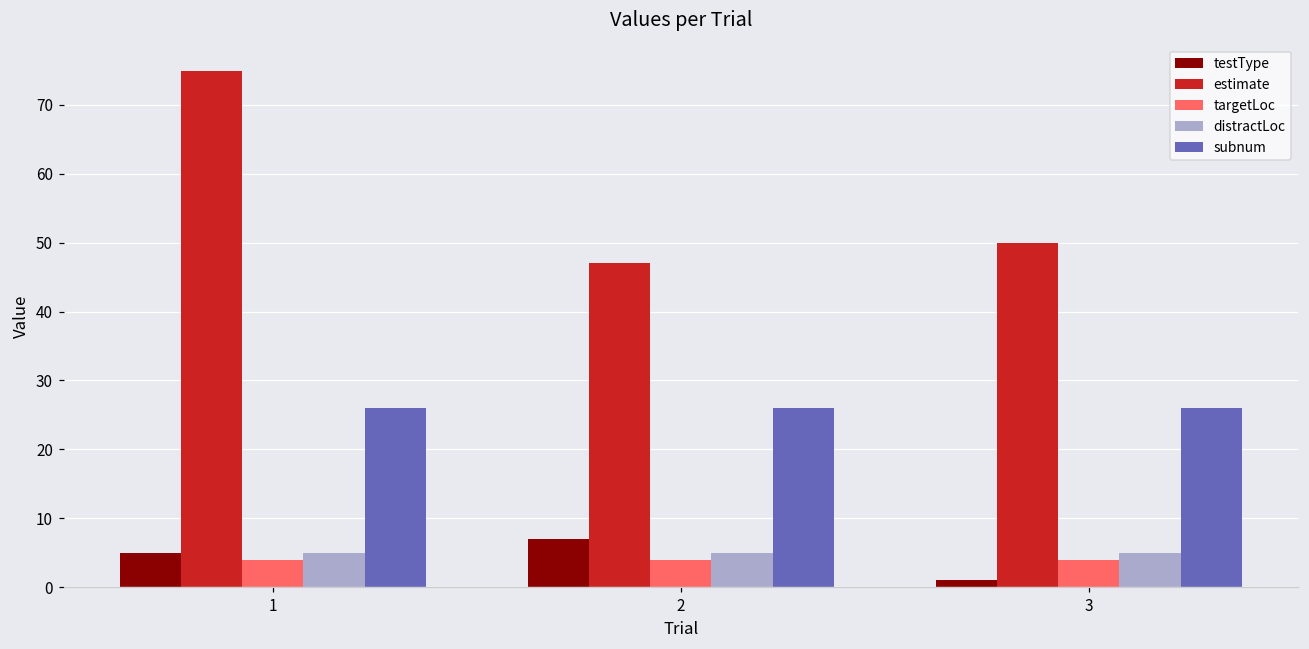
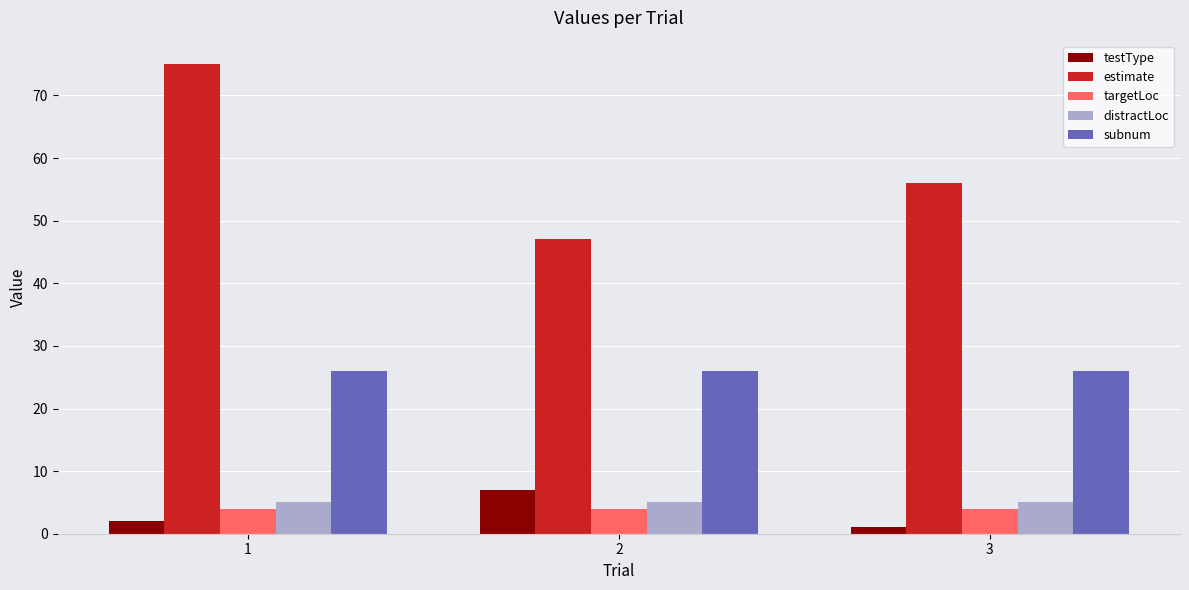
testType, 1: 5 -> 2
estimate, 3: 50 -> 56
